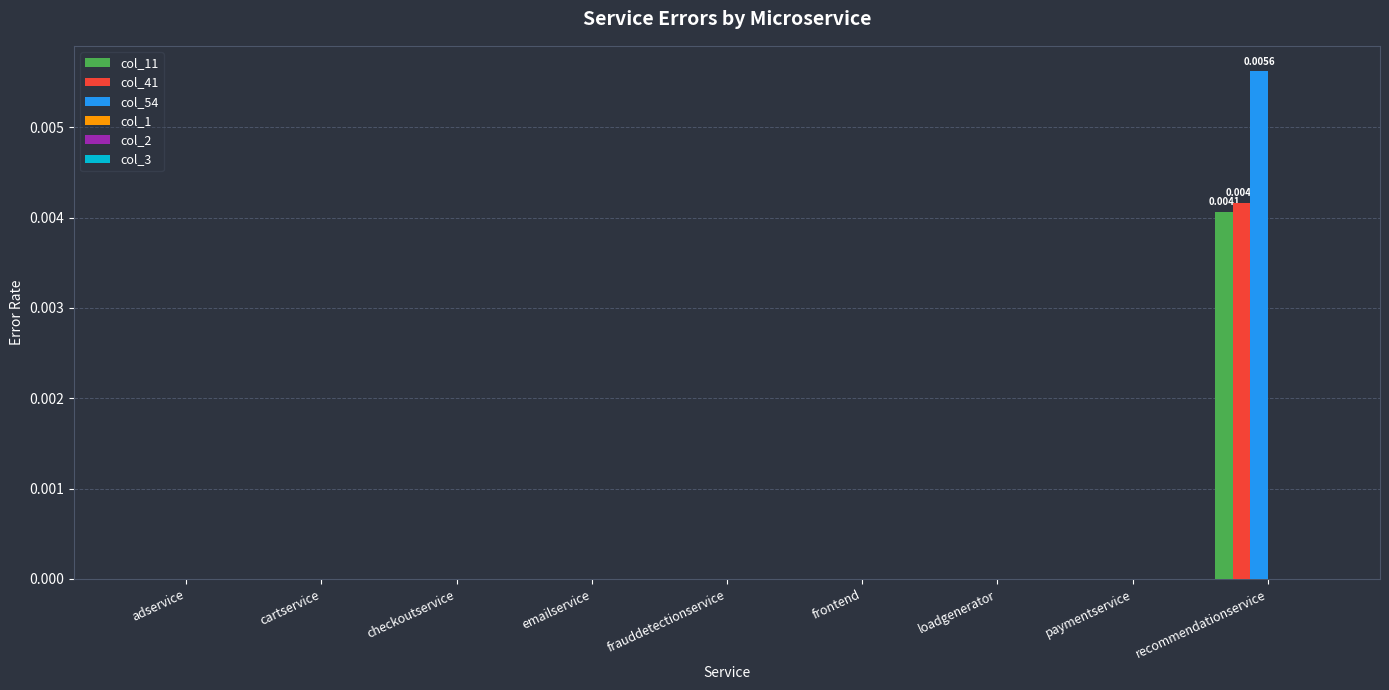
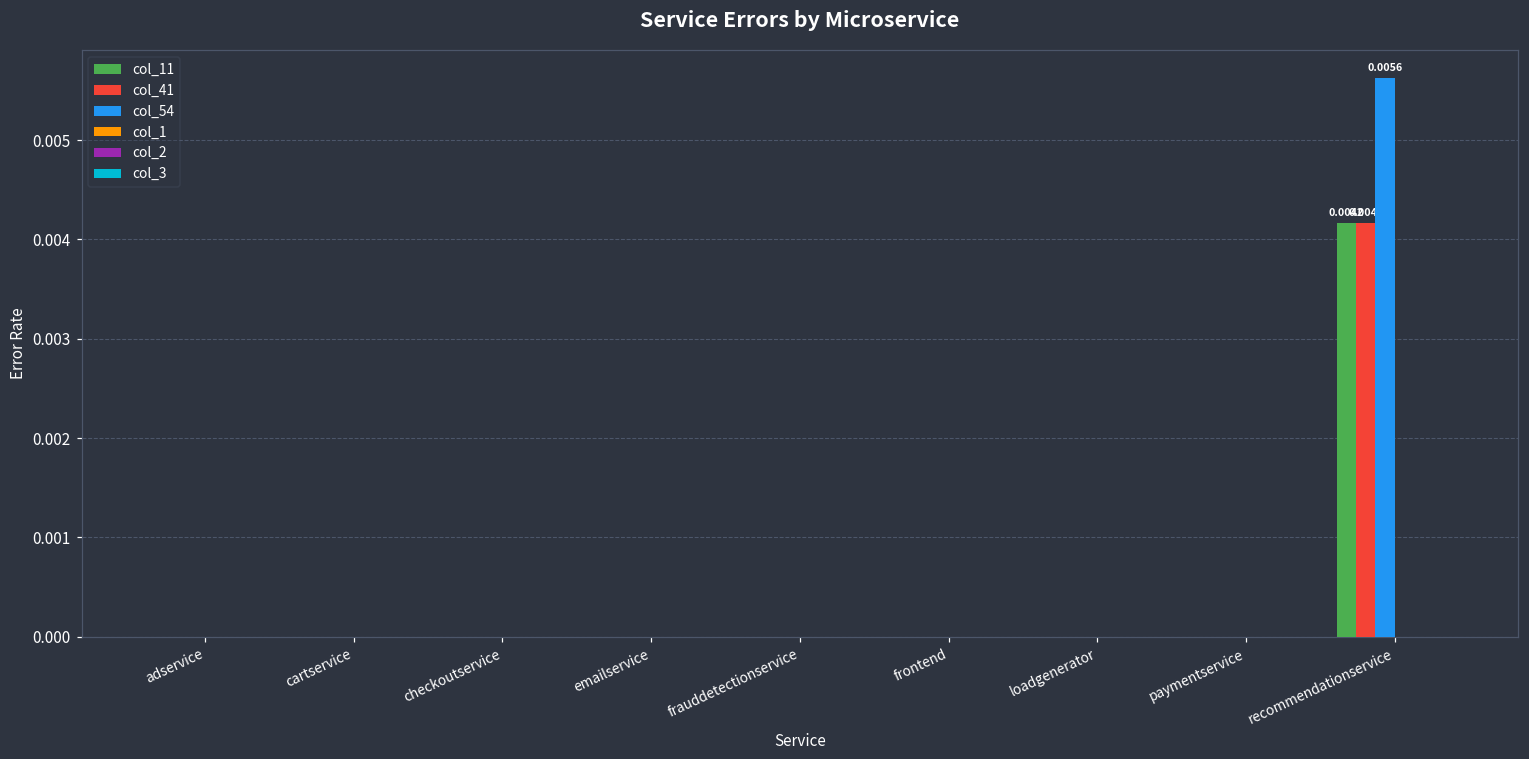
col_11, recommendationservice: 0.0041 -> 0.0042
